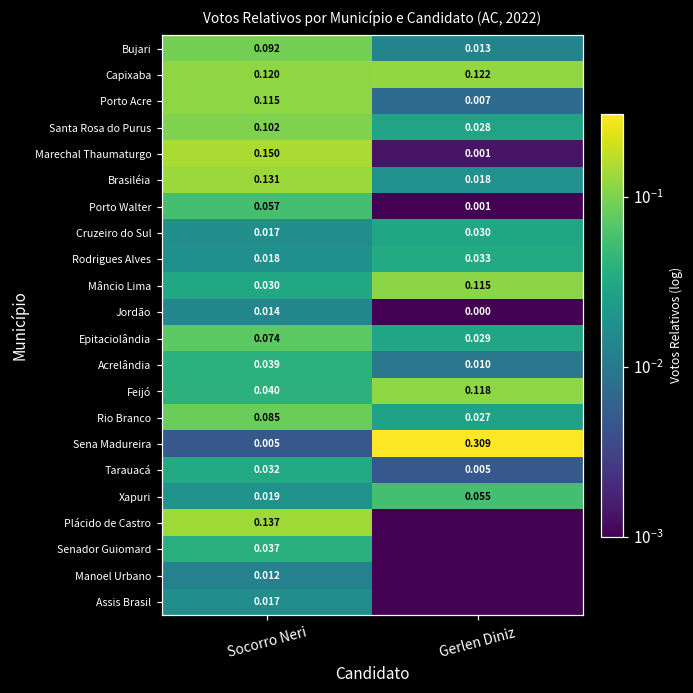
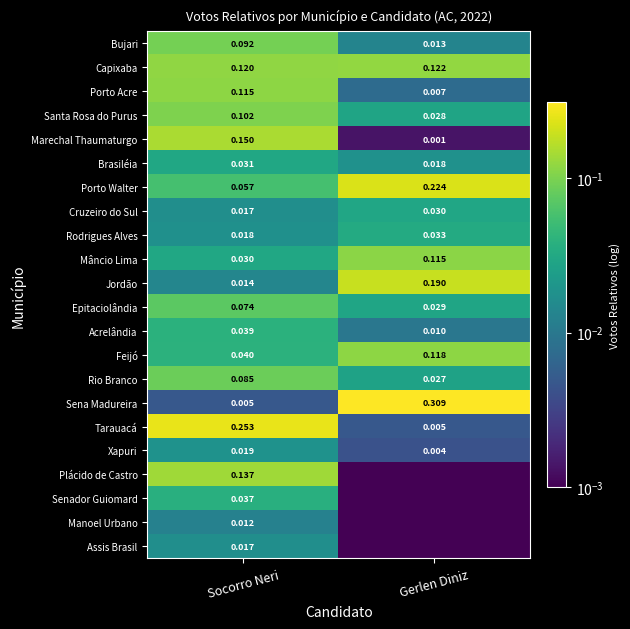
Brasiléia, Socorro Neri: 0.131 -> 0.031
Porto Walter, Gerlen Diniz: 0.001 -> 0.224
Jordão, Gerlen Diniz: 0.000 -> 0.190
Tarauacá, Socorro Neri: 0.032 -> 0.253
Xapuri, Gerlen Diniz: 0.055 -> 0.004
